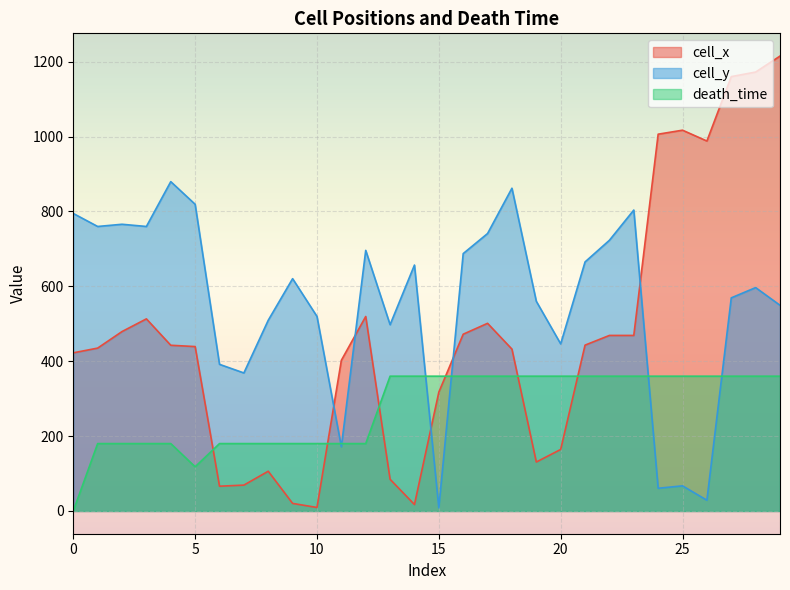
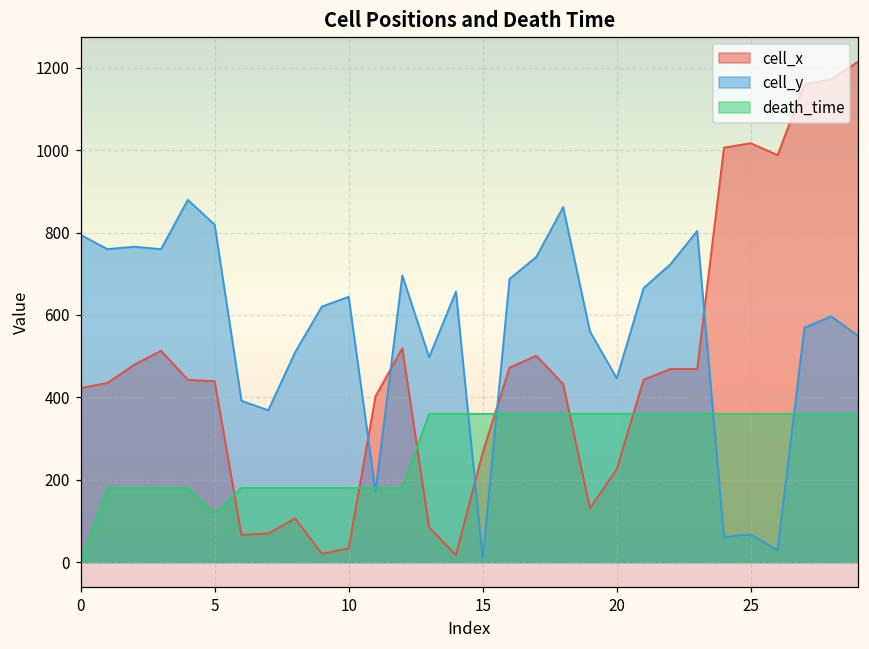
cell_x, 10: 10 -> 30
cell_y, 10: 520 -> 640
cell_x, 15: 320 -> 270
cell_x, 20: 160 -> 230
